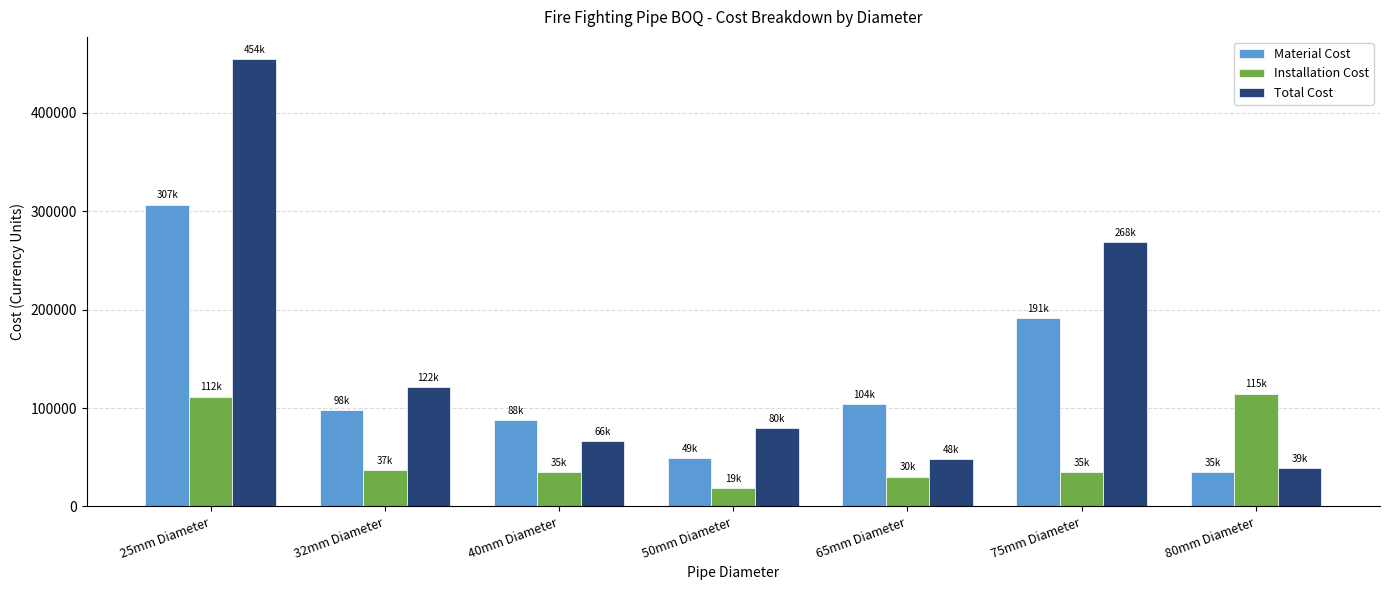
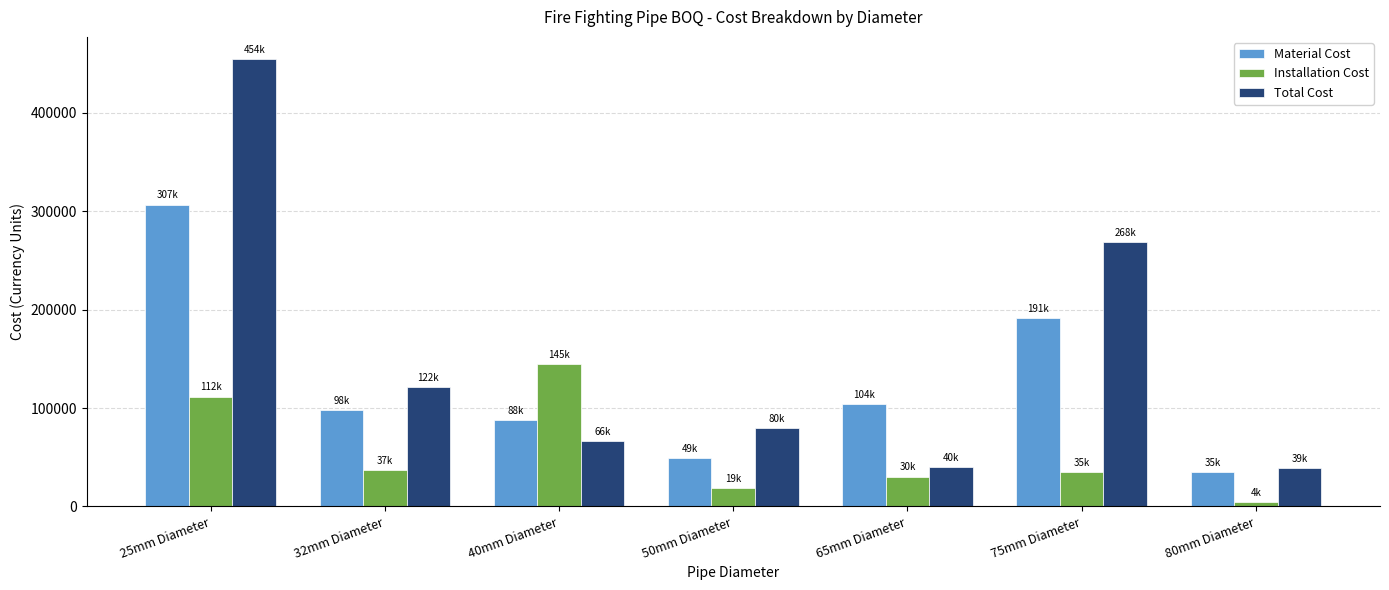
Installation Cost, 40mm Diameter: 35k -> 145k
Total Cost, 65mm Diameter: 48k -> 40k
Installation Cost, 80mm Diameter: 115k -> 4k
